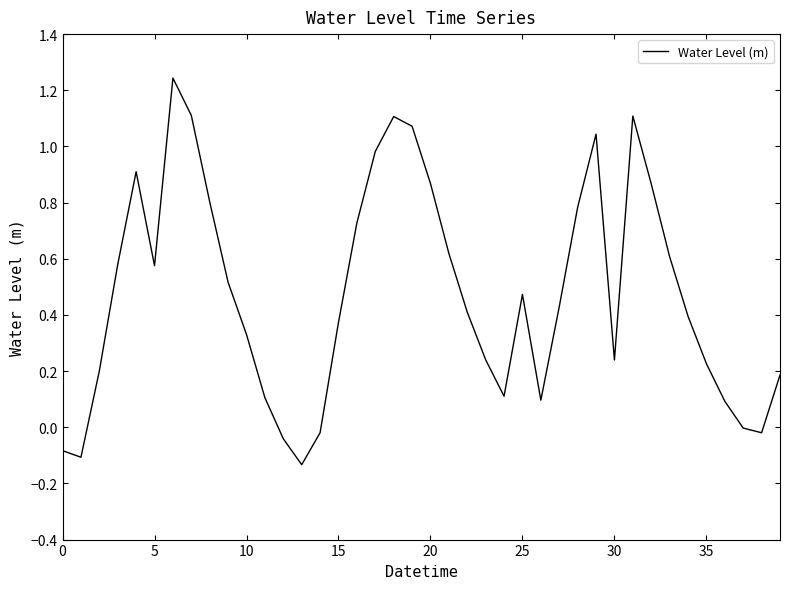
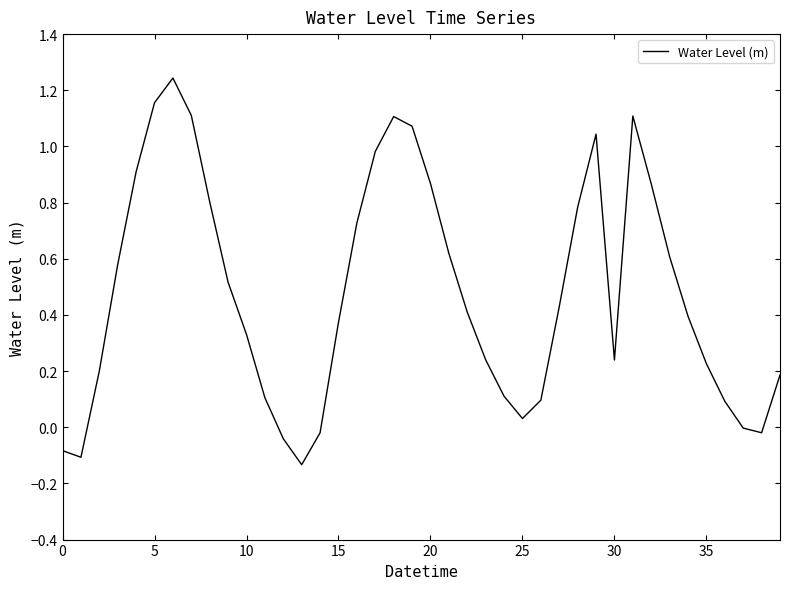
5: 0.58 -> 1.16
25: 0.47 -> 0.03
